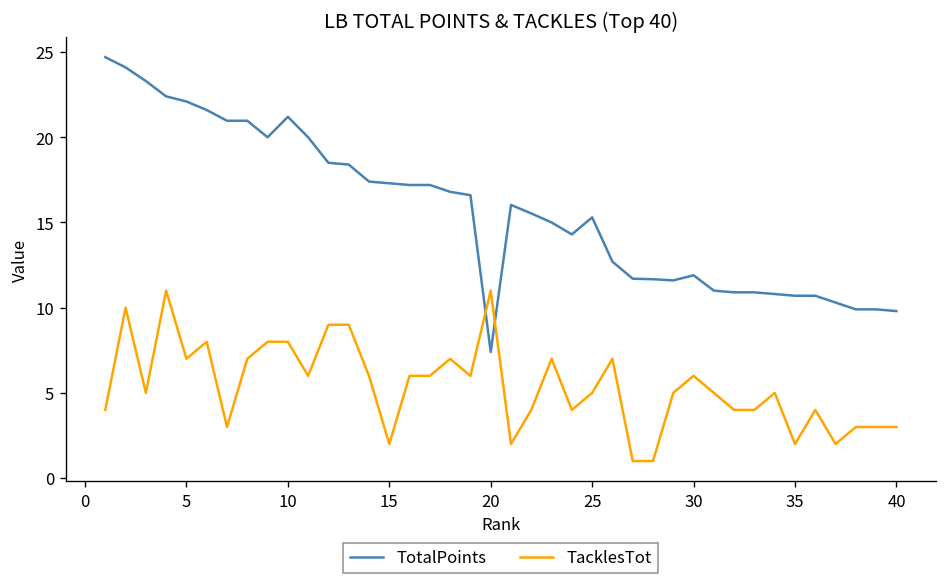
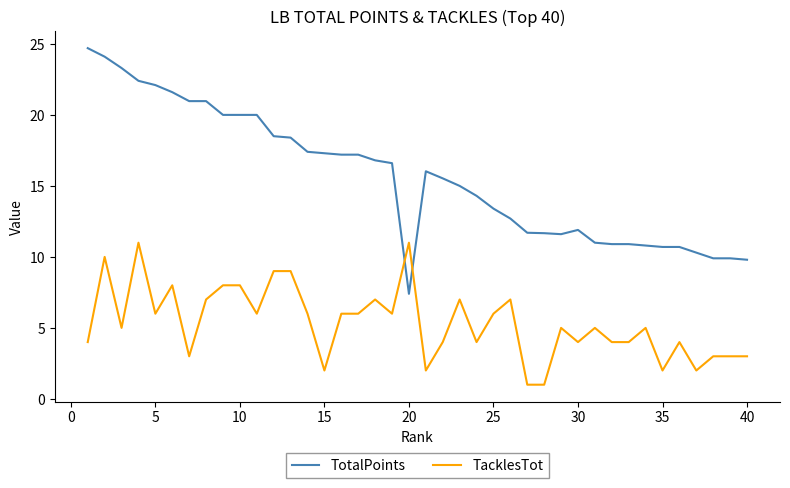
TacklesTot, 5: 7 -> 6
TotalPoints, 10: 21.2 -> 20.0
TotalPoints, 25: 15.3 -> 13.4
TacklesTot, 25: 5 -> 6
TacklesTot, 30: 6 -> 4
